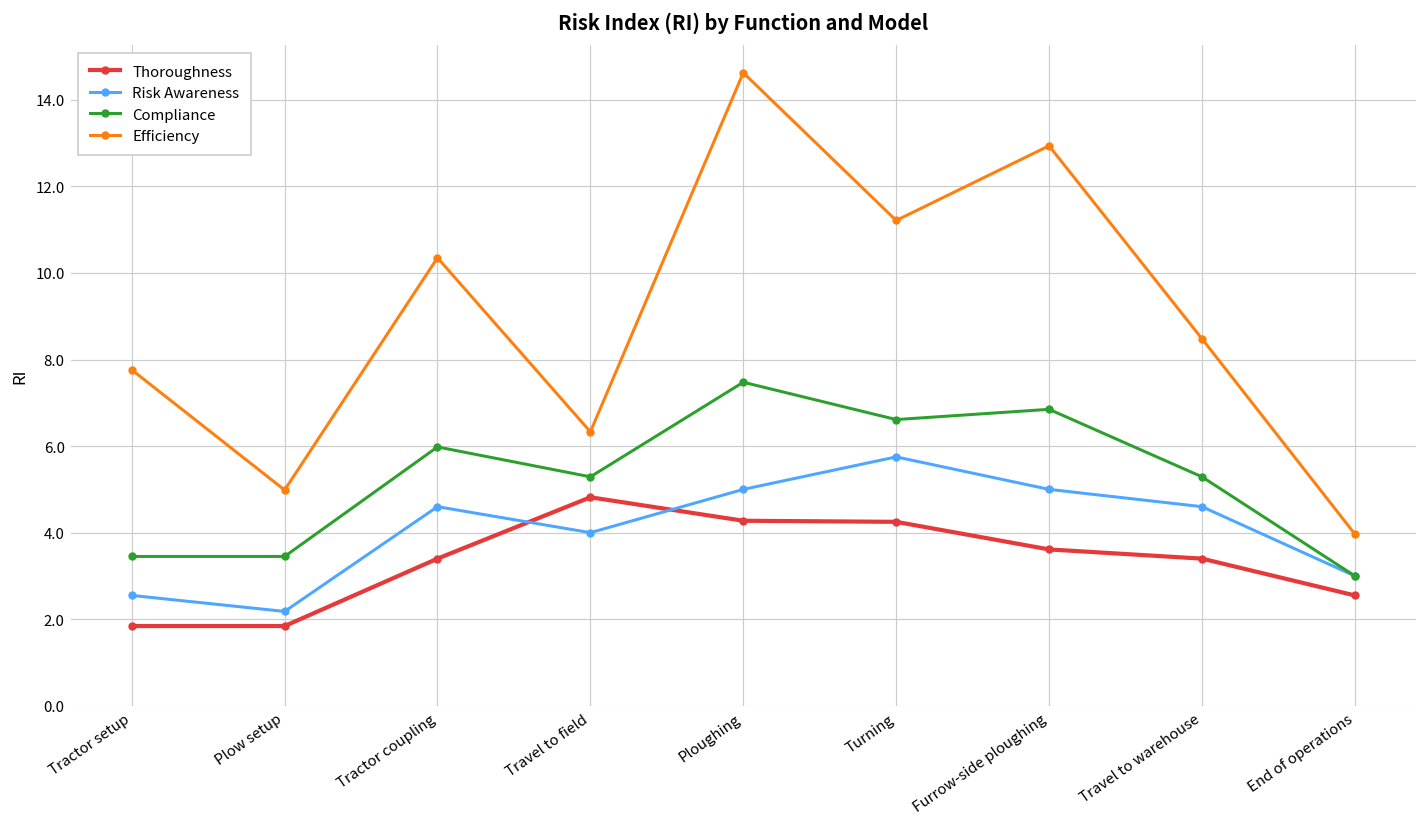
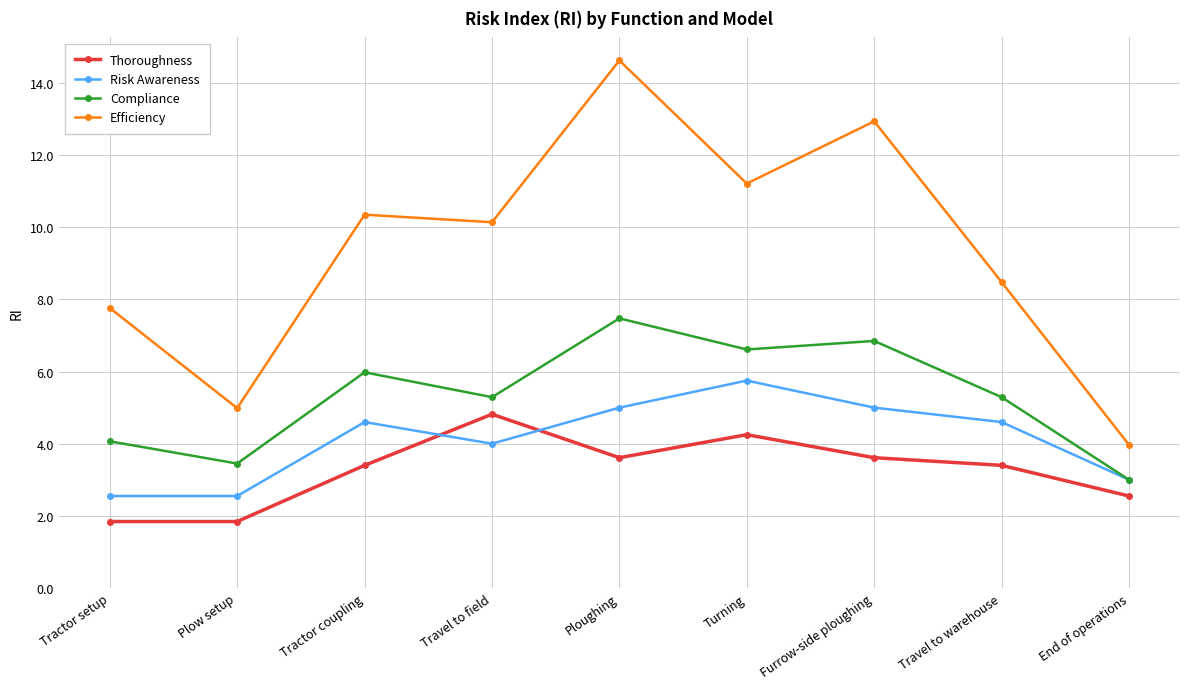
Compliance, Tractor setup: 3.4 -> 4.1
Risk Awareness, Plow setup: 2.2 -> 2.6
Efficiency, Travel to field: 6.3 -> 10.1
Thoroughness, Ploughing: 4.3 -> 3.6
